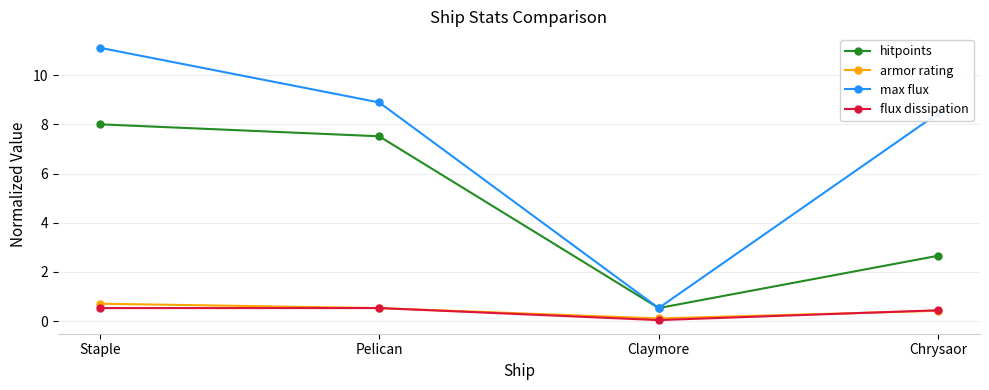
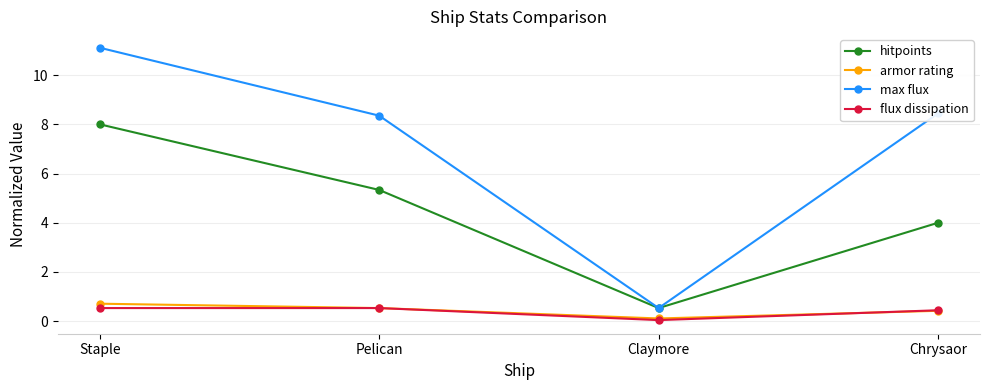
hitpoints, Pelican: 7.5 -> 5.3
max flux, Pelican: 8.9 -> 8.4
hitpoints, Chrysaor: 2.7 -> 4.0
